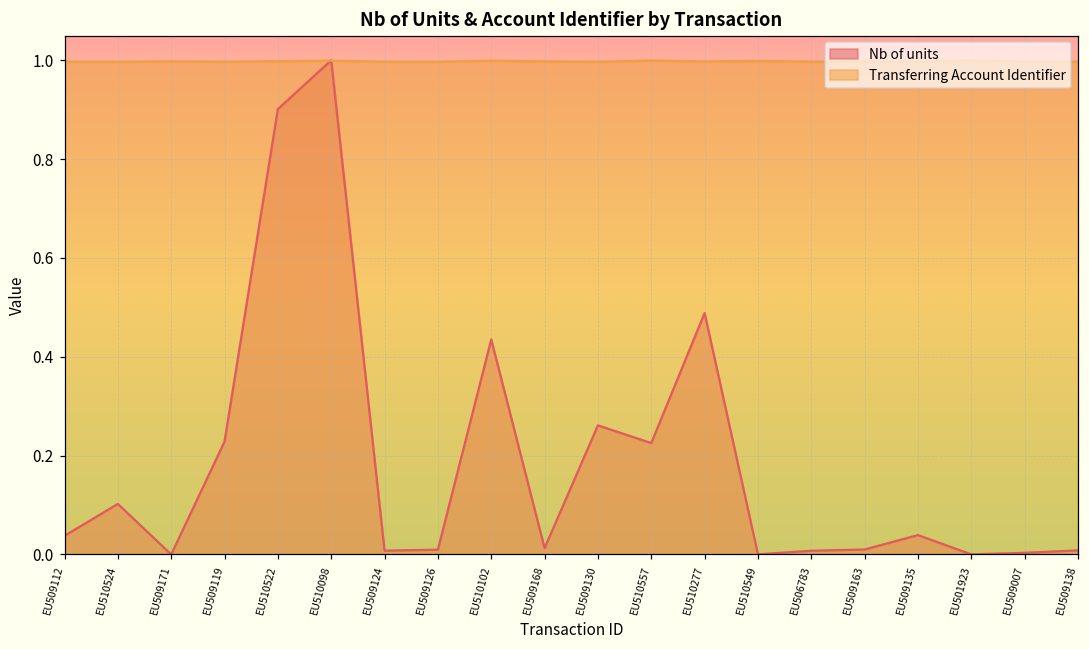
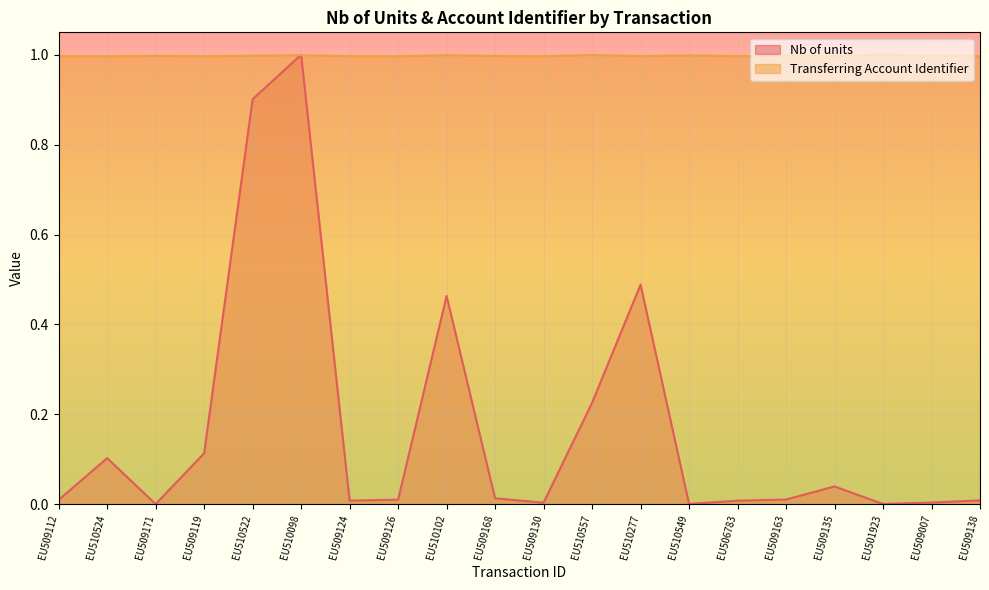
Nb of units, EU509112: 0.04 -> 0.01
Nb of units, EU509119: 0.23 -> 0.11
Nb of units, EU510102: 0.44 -> 0.46
Nb of units, EU509130: 0.26 -> 0.00
